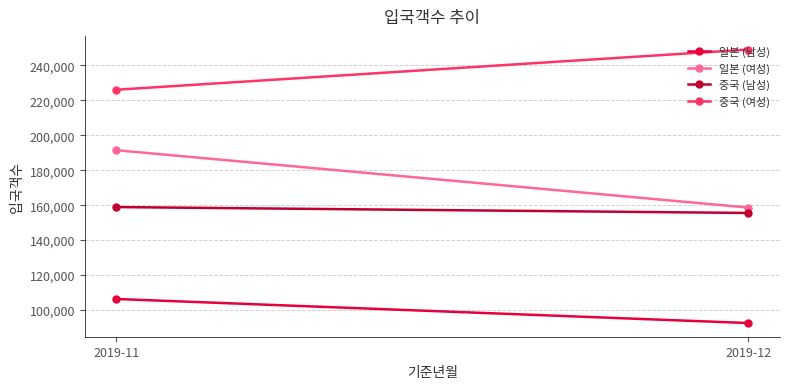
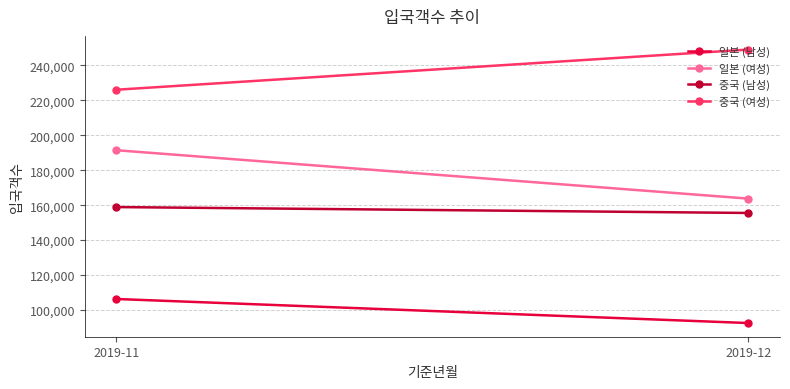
일본 (여성), 2019-12: 159,000 -> 164,000
